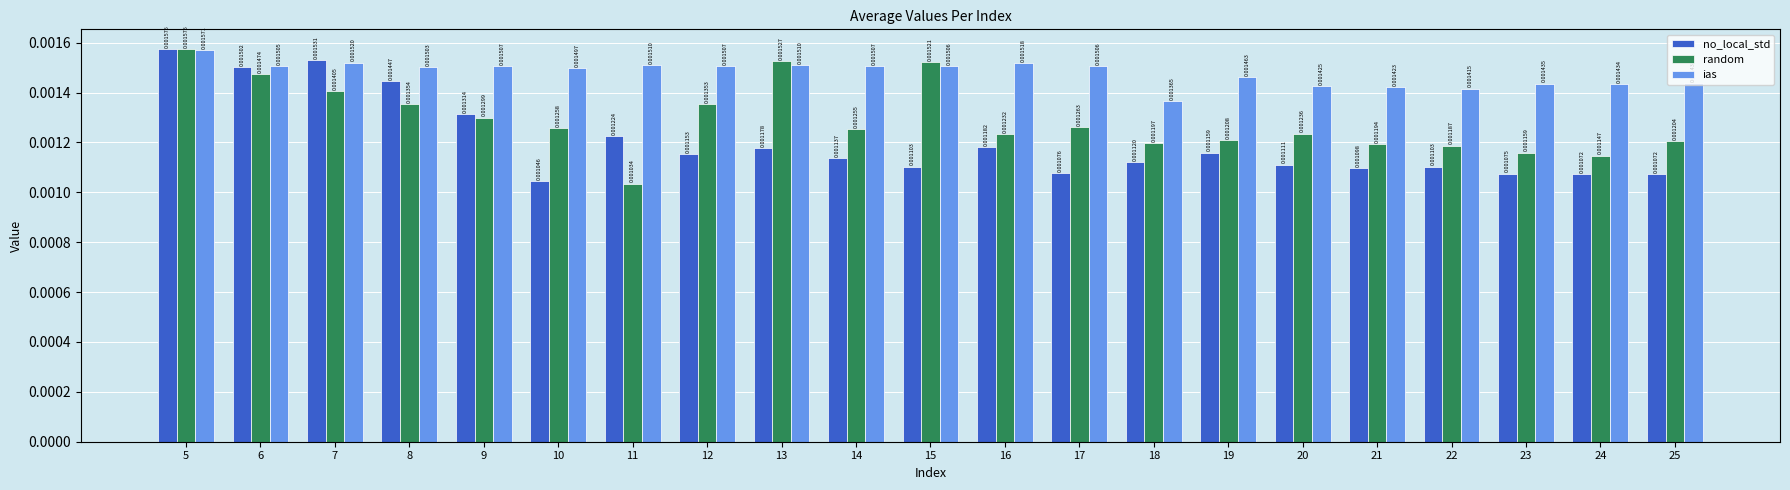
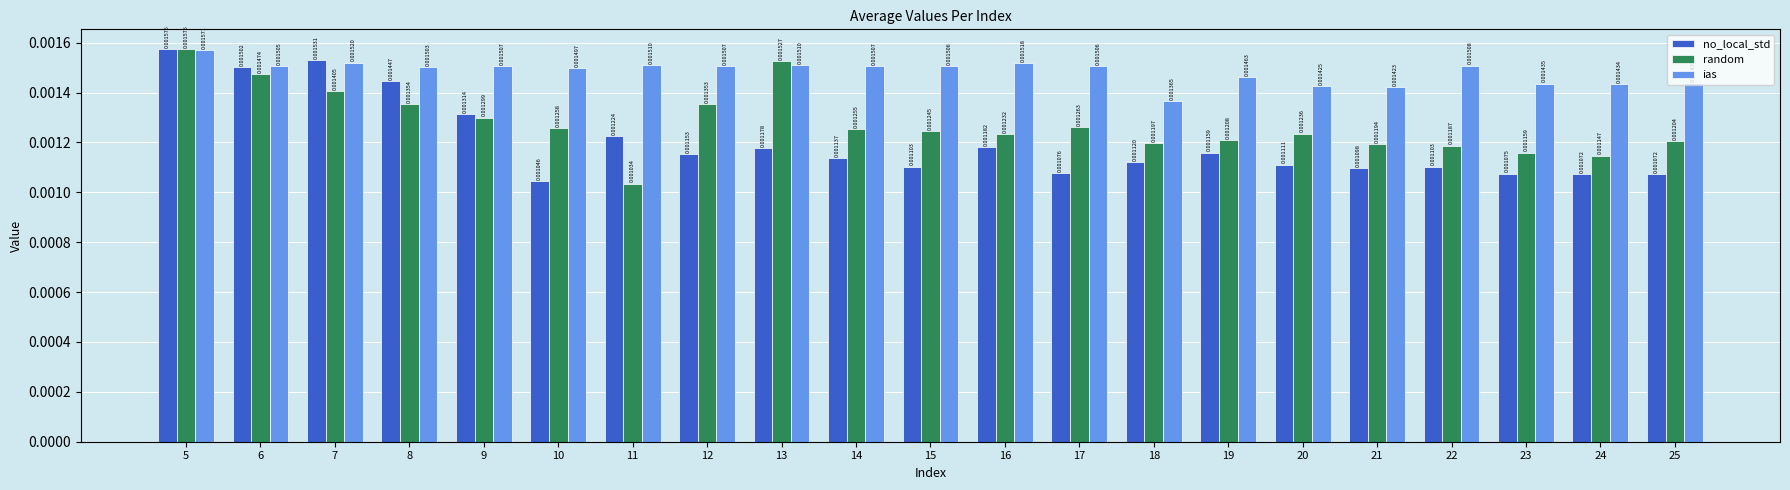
random, 15: 0.001521 -> 0.001245
ias, 22: 0.001415 -> 0.001508
